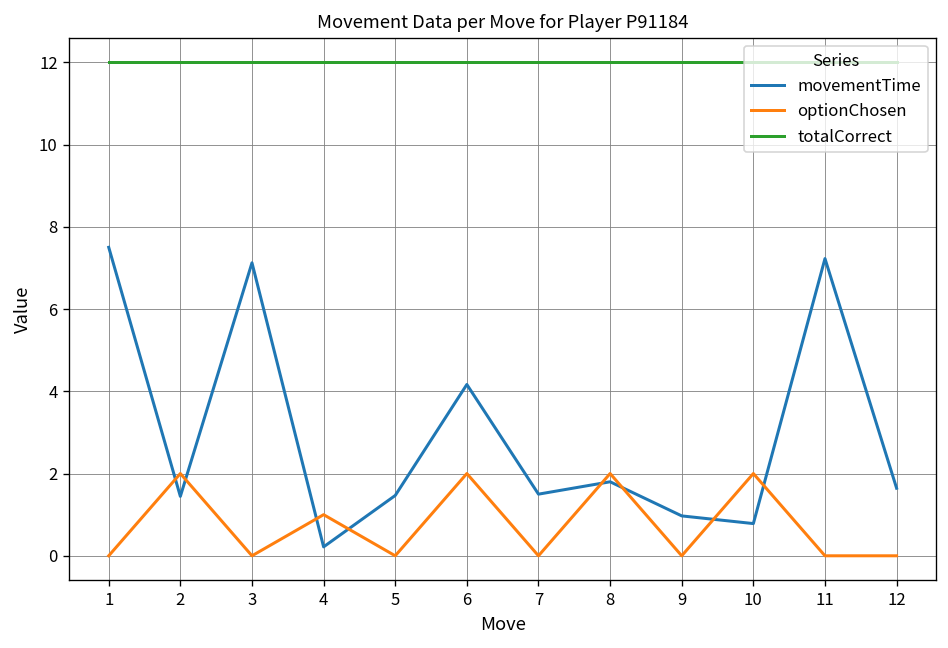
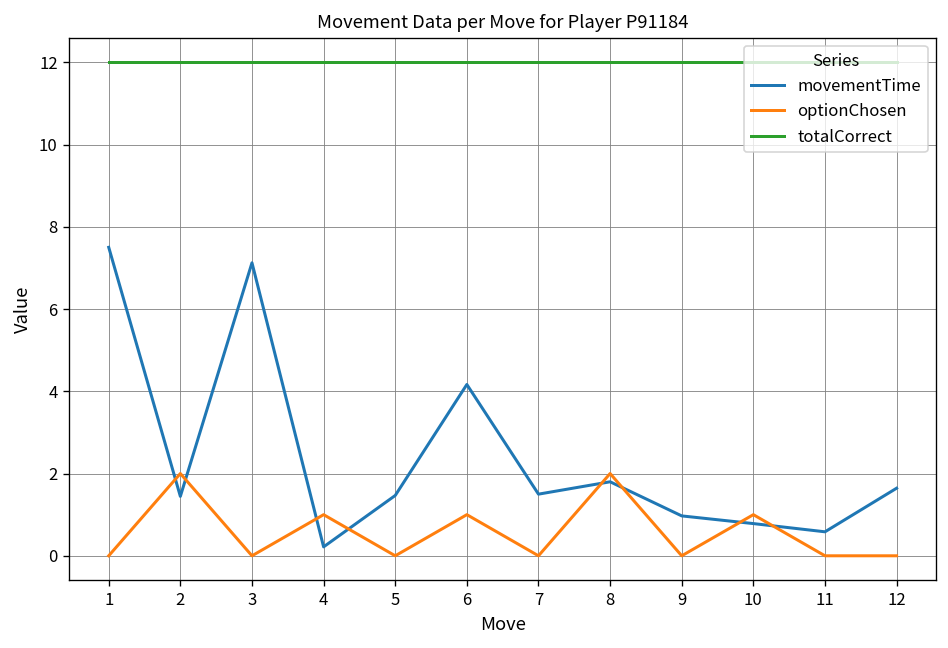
optionChosen, 6: 2 -> 1
optionChosen, 10: 2 -> 1
movementTime, 11: 7.2 -> 0.6
